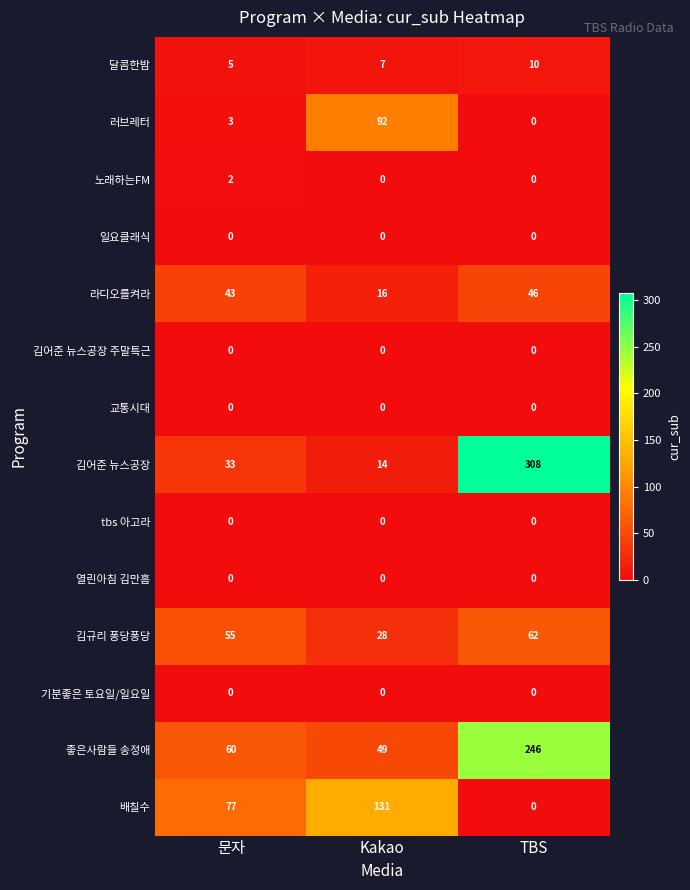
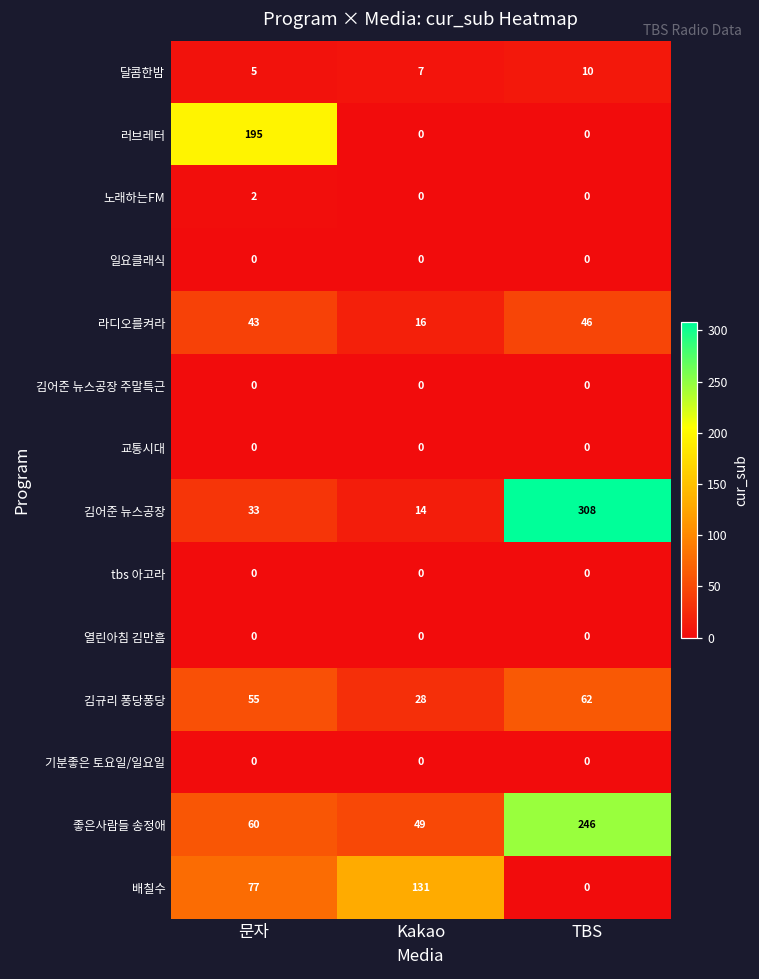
러브레터, 문자: 3 -> 195
러브레터, Kakao: 92 -> 0
